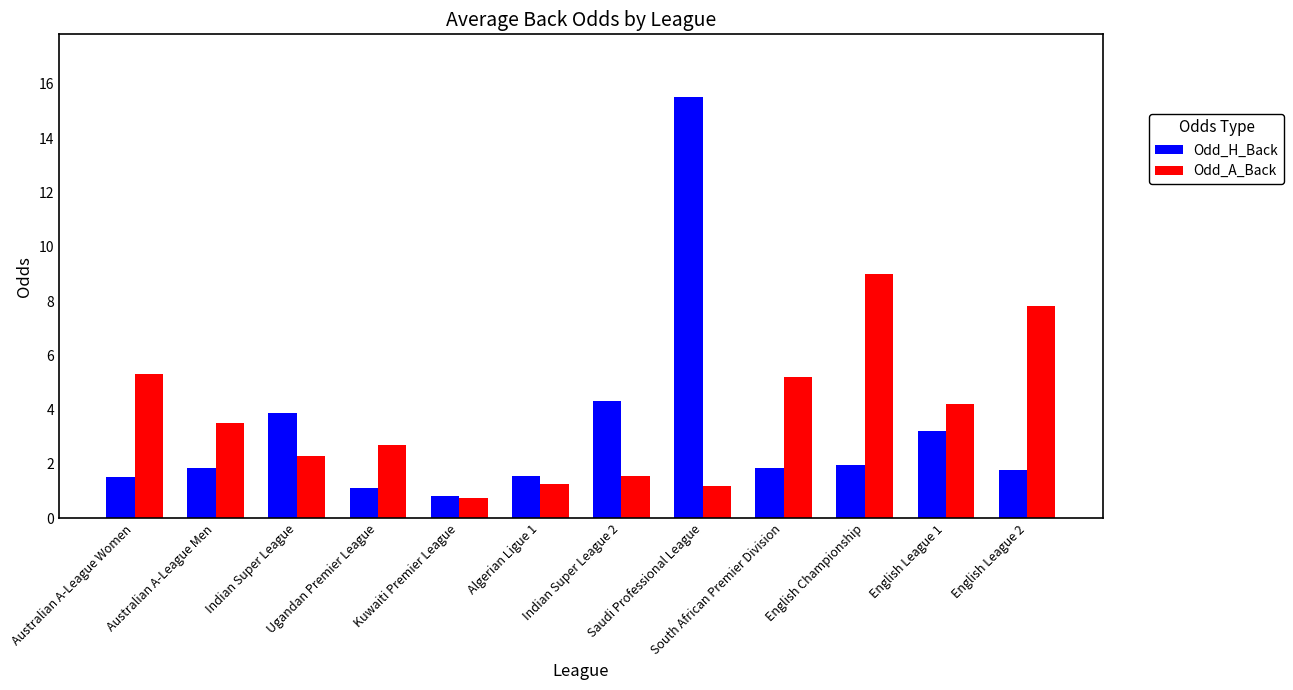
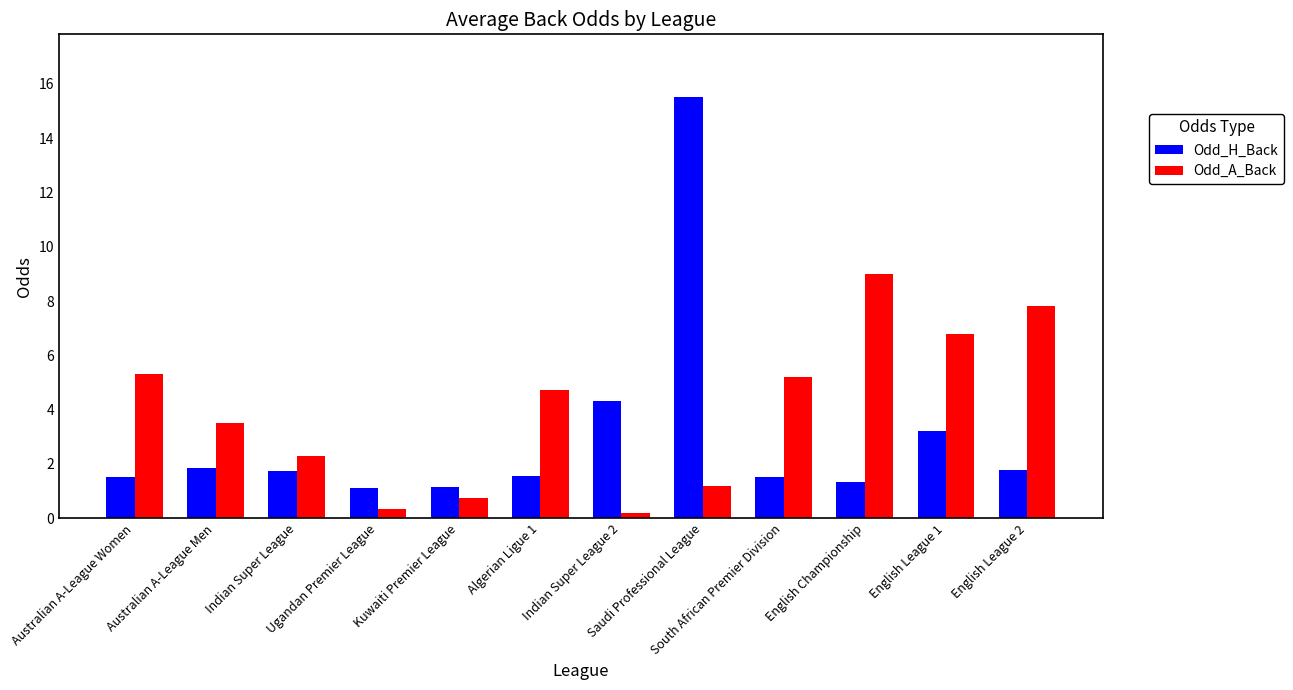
Odd_H_Back, Indian Super League: 3.9 -> 1.8
Odd_A_Back, Ugandan Premier League: 2.7 -> 0.3
Odd_H_Back, Kuwaiti Premier League: 0.8 -> 1.2
Odd_A_Back, Algerian Ligue 1: 1.3 -> 4.7
Odd_A_Back, Indian Super League 2: 1.6 -> 0.2
Odd_H_Back, South African Premier Division: 1.8 -> 1.5
Odd_H_Back, English Championship: 2.0 -> 1.3
Odd_A_Back, English League 1: 4.2 -> 6.8
